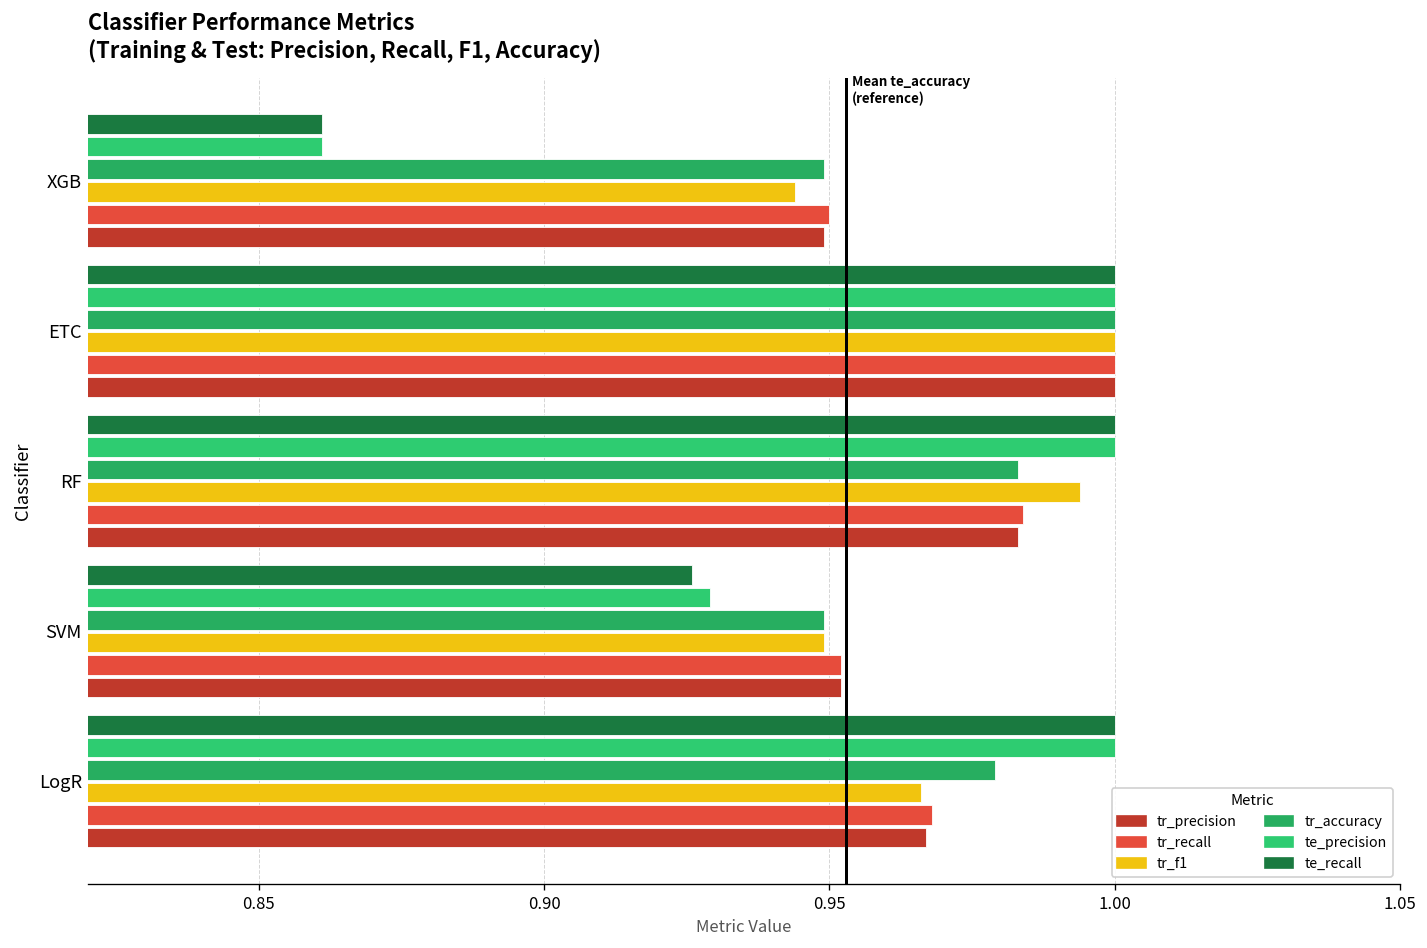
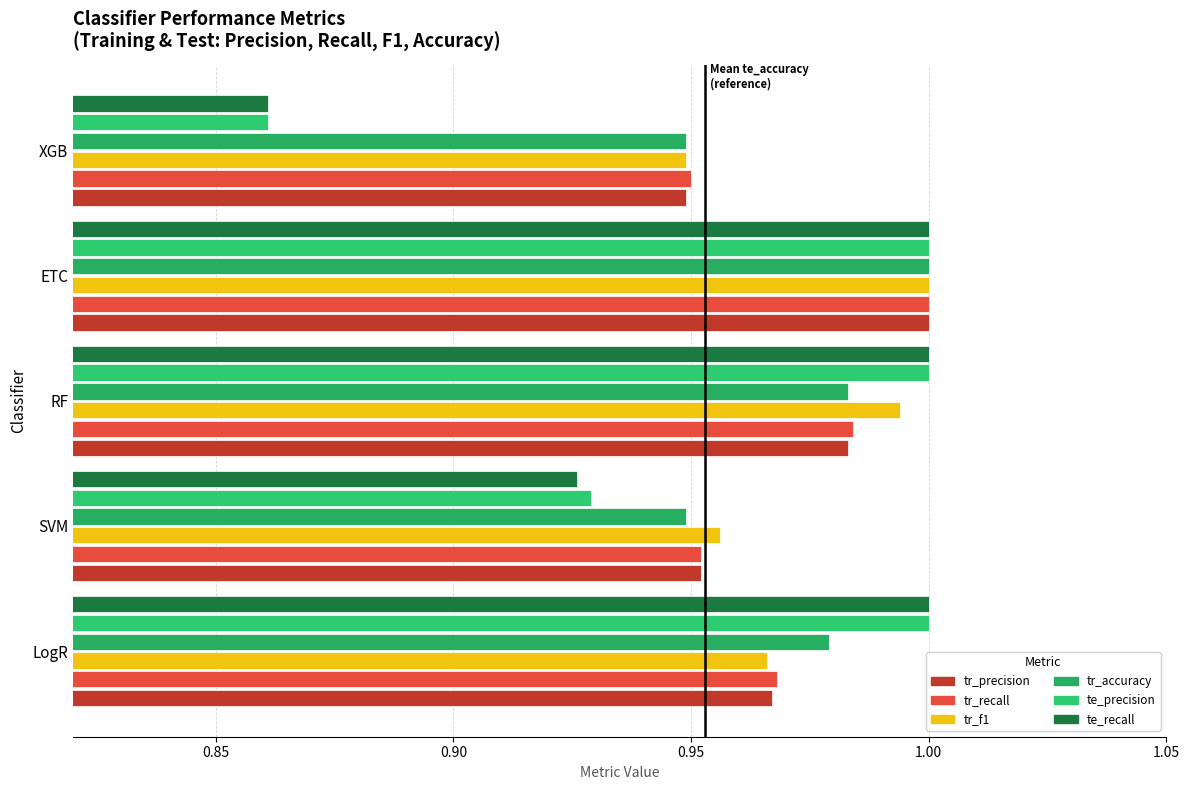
tr_f1, XGB: 0.944 -> 0.949
tr_f1, SVM: 0.949 -> 0.956
